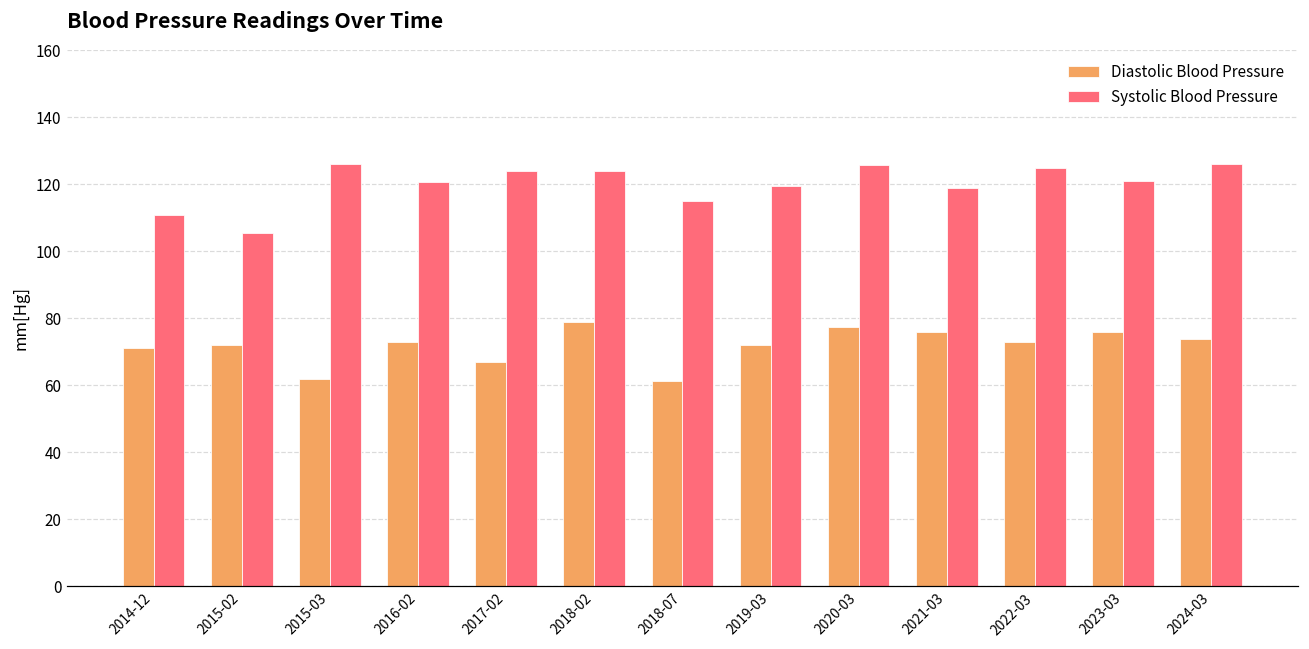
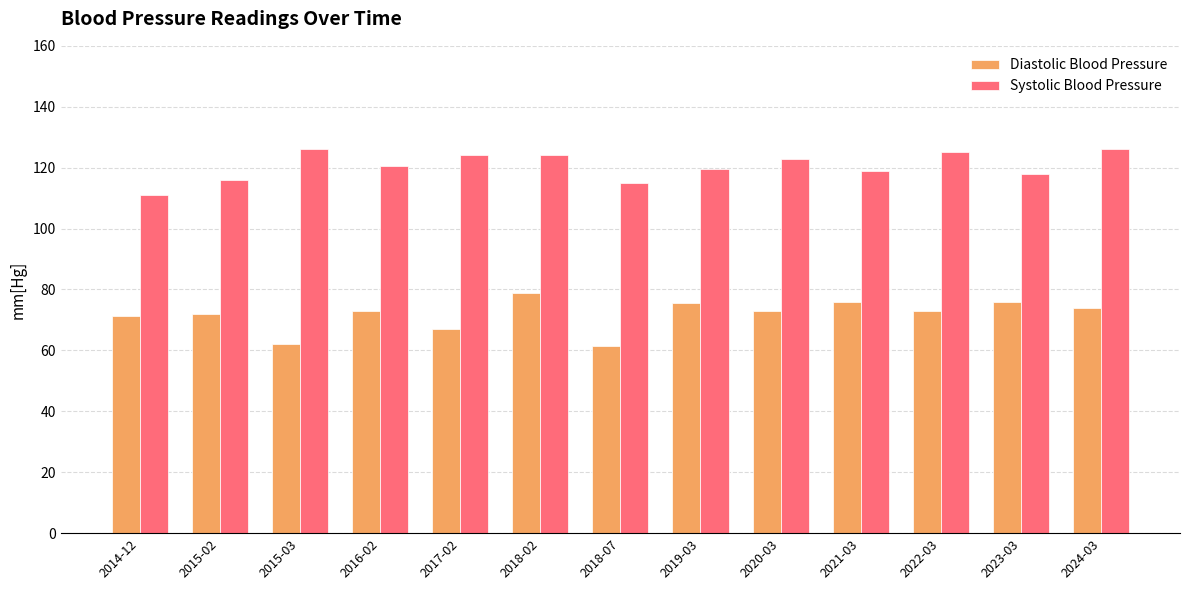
Systolic Blood Pressure, 2015-02: 106 -> 116
Diastolic Blood Pressure, 2019-03: 72 -> 76
Diastolic Blood Pressure, 2020-03: 77 -> 73
Systolic Blood Pressure, 2020-03: 126 -> 123
Systolic Blood Pressure, 2023-03: 121 -> 118
